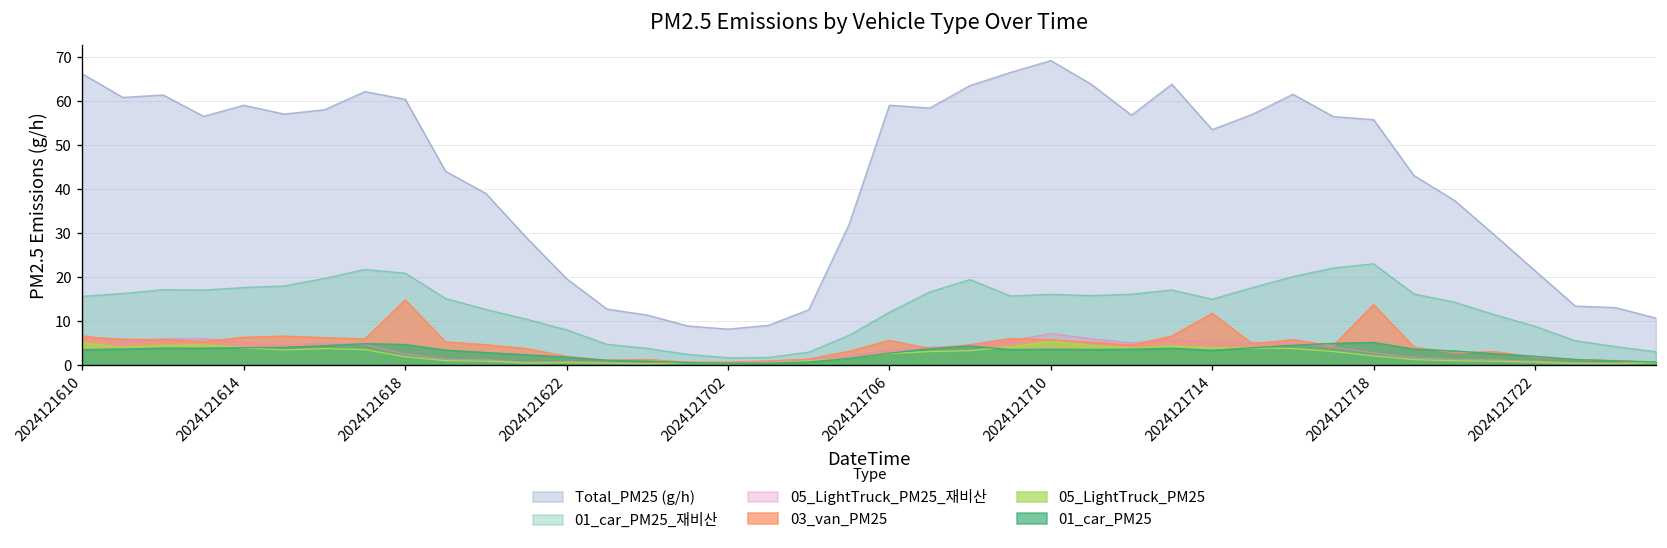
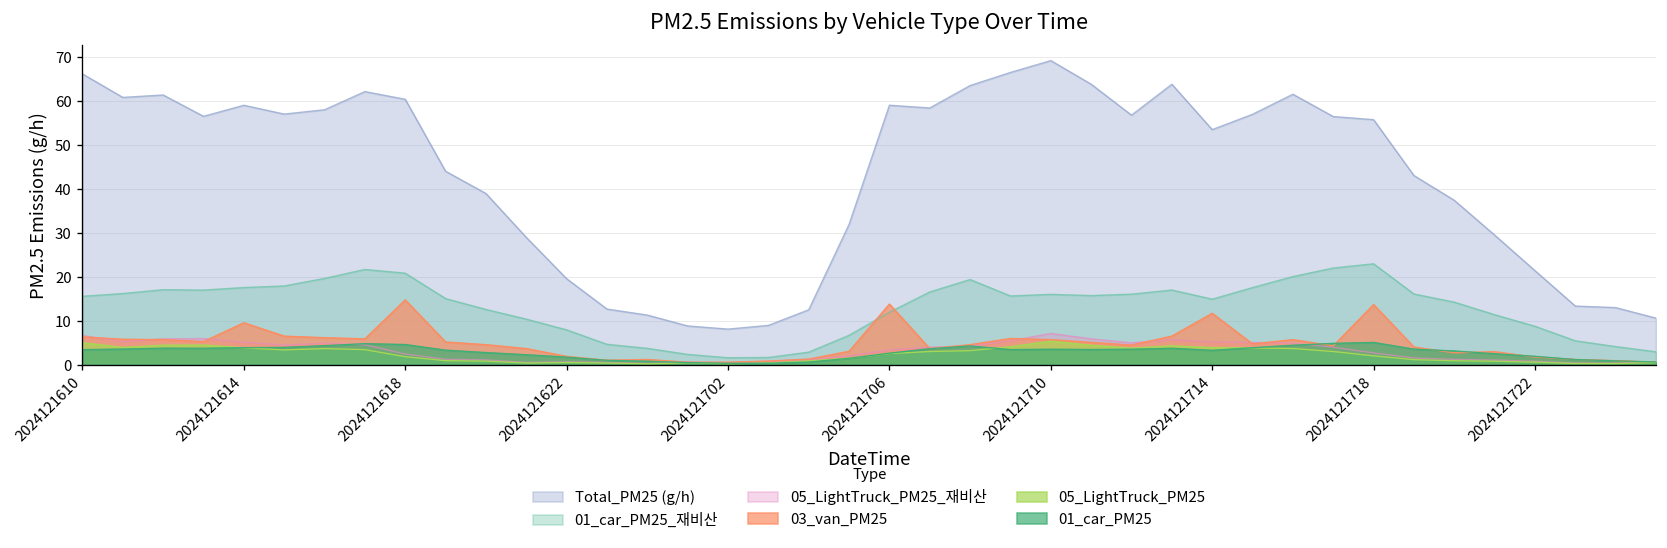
03_van_PM25, 2024121614: 6 -> 10
03_van_PM25, 2024121706: 6 -> 14
